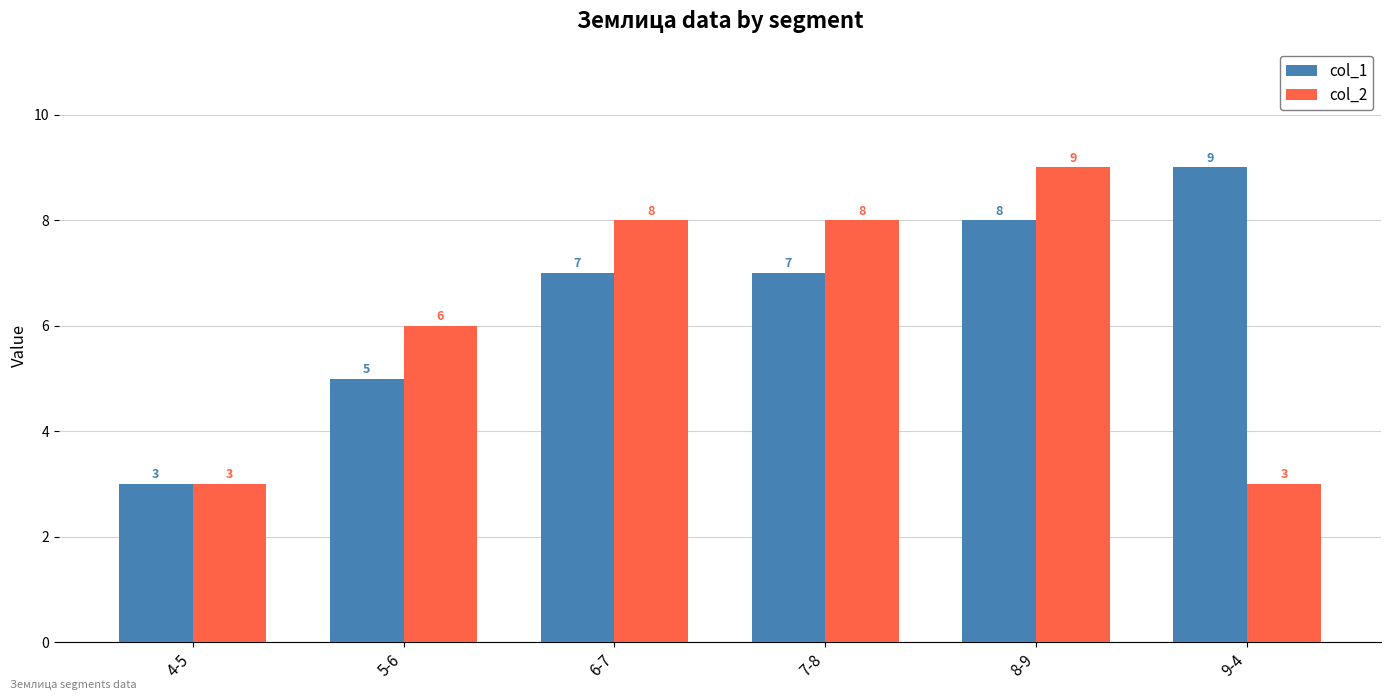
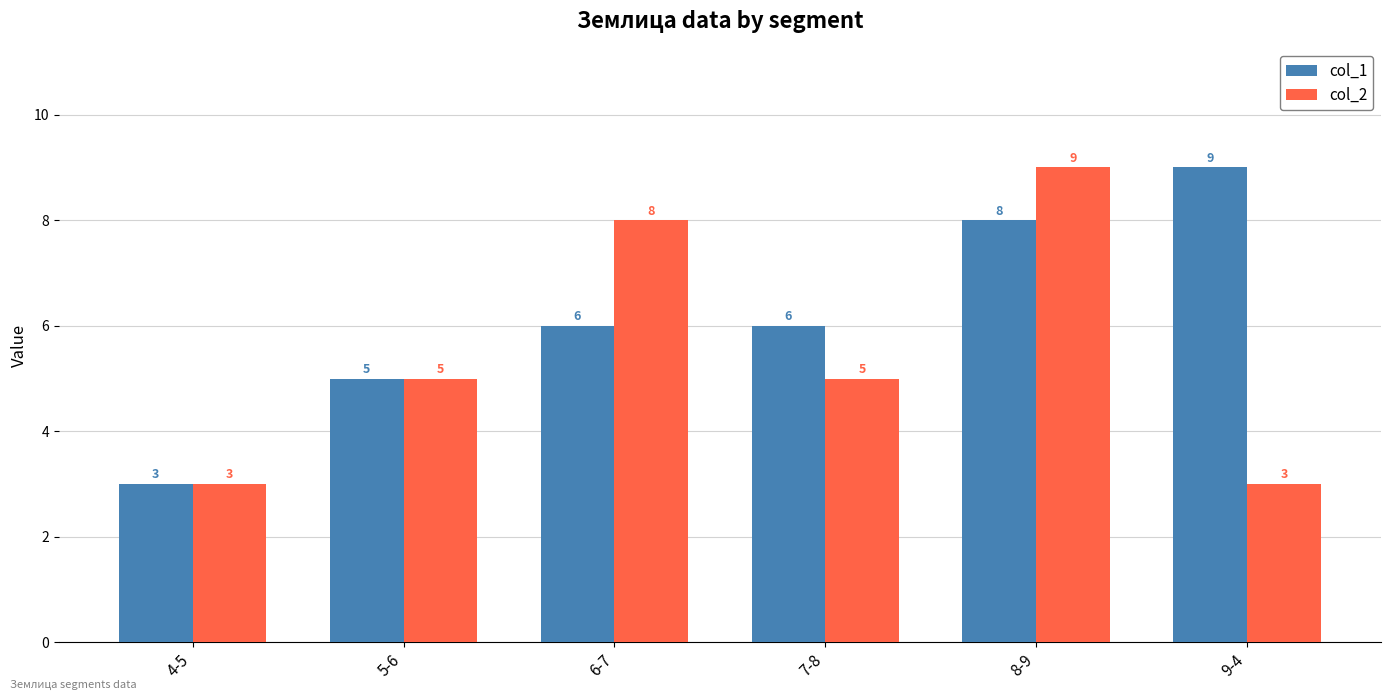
col_2, 5-6: 6 -> 5
col_1, 6-7: 7 -> 6
col_1, 7-8: 7 -> 6
col_2, 7-8: 8 -> 5
